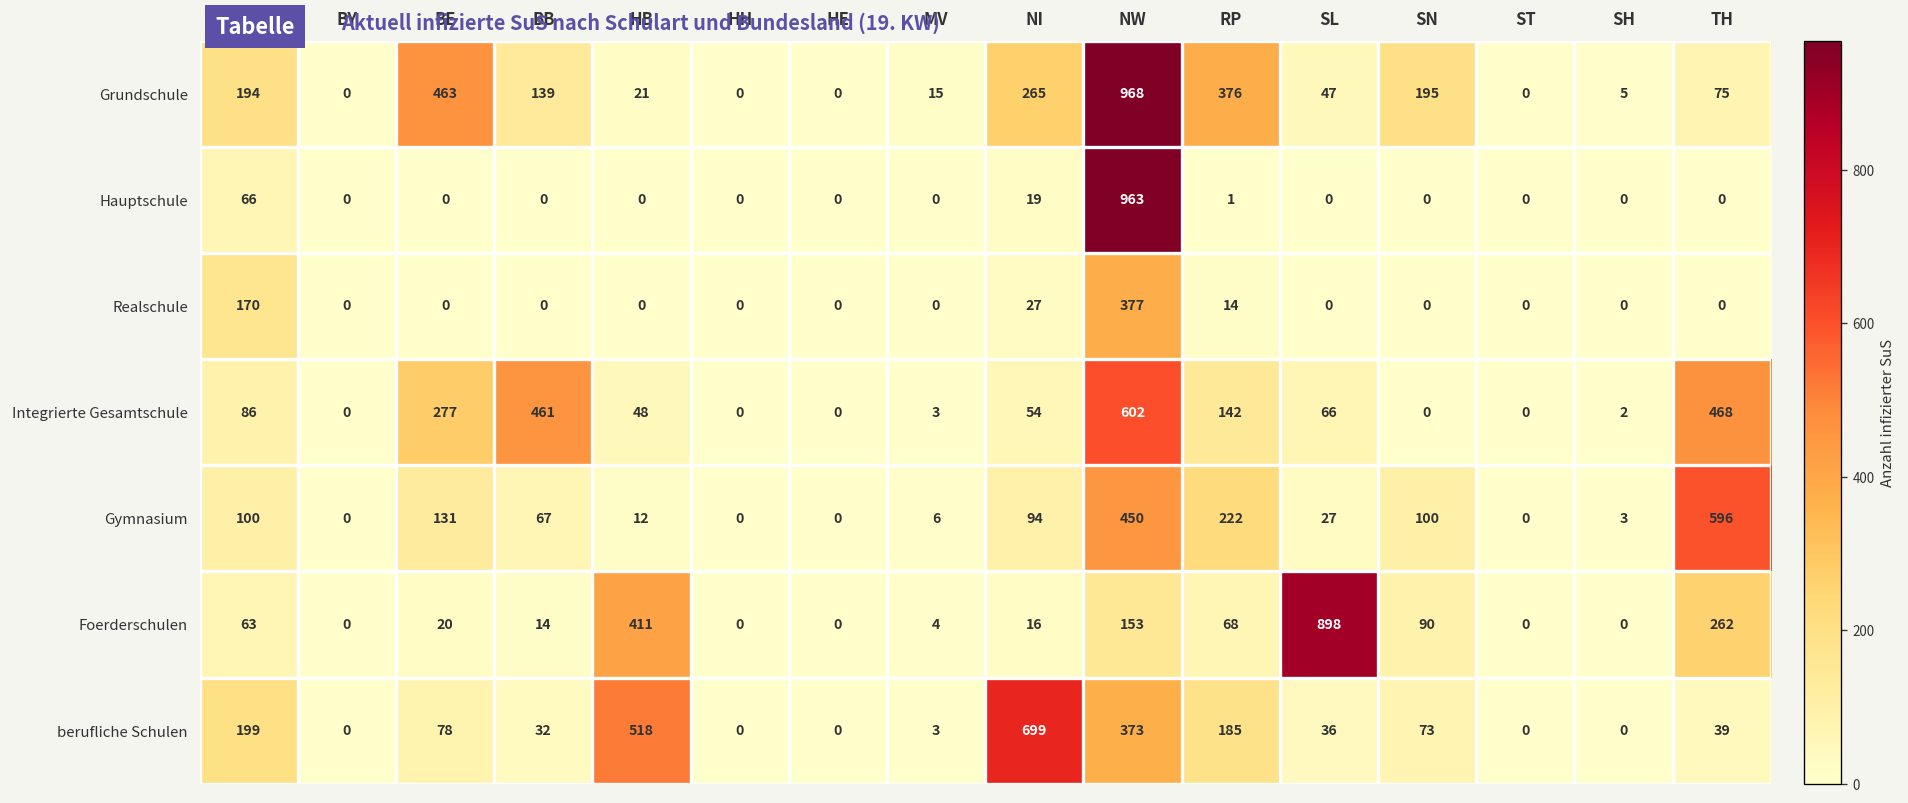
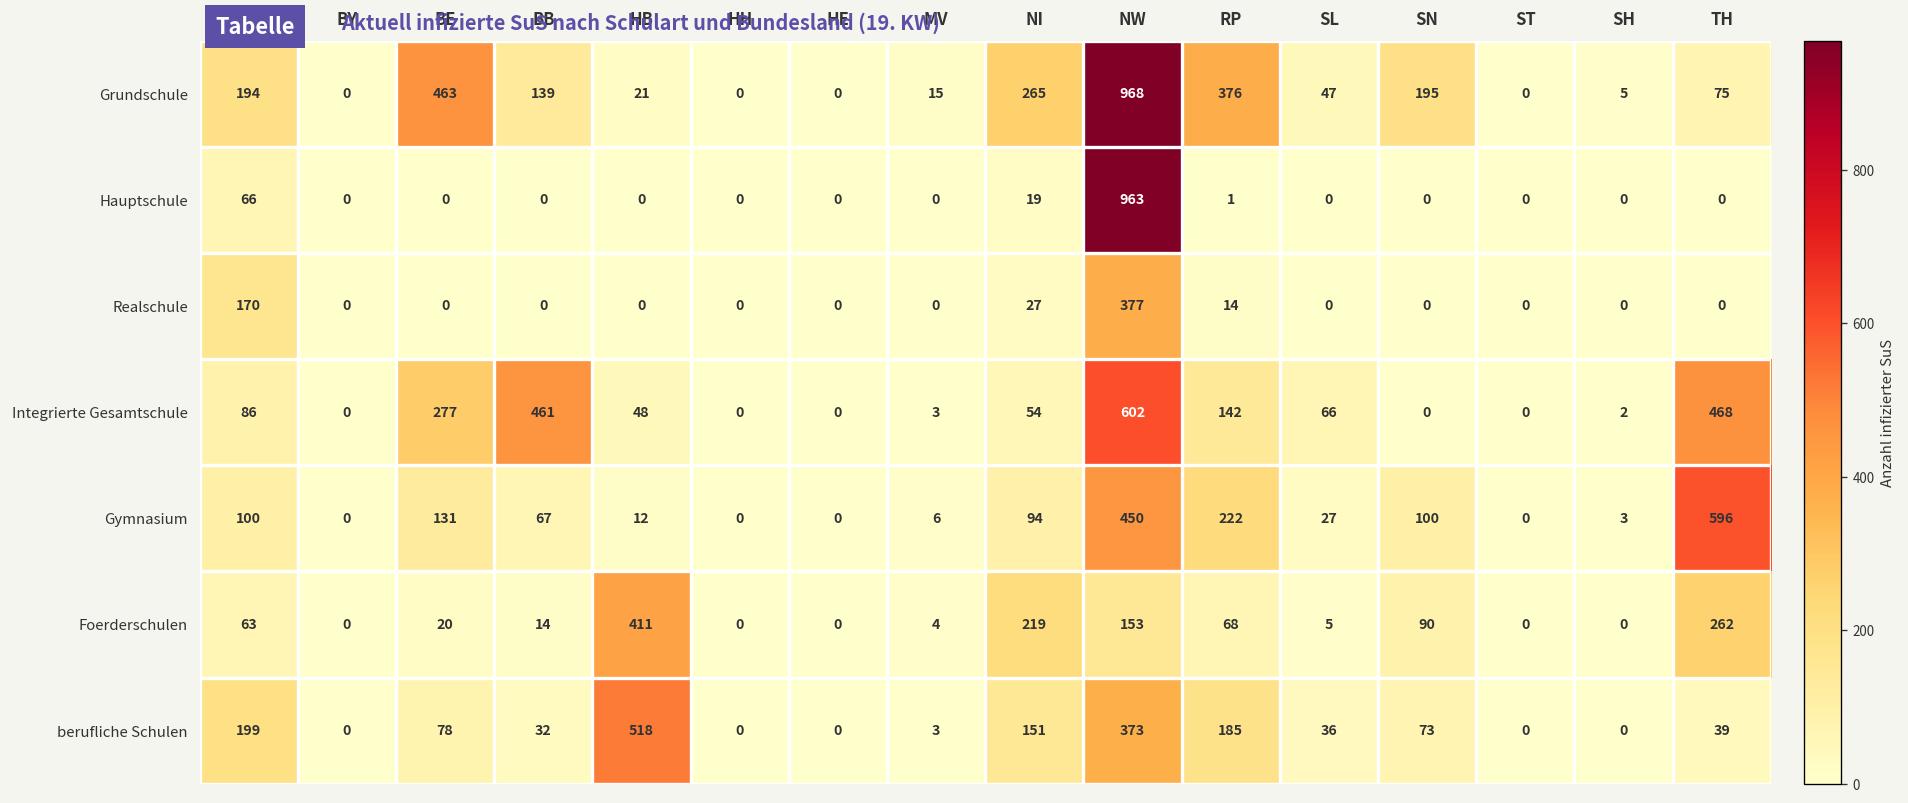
Foerderschulen, NI: 16 -> 219
Foerderschulen, SL: 898 -> 5
berufliche Schulen, NI: 699 -> 151
